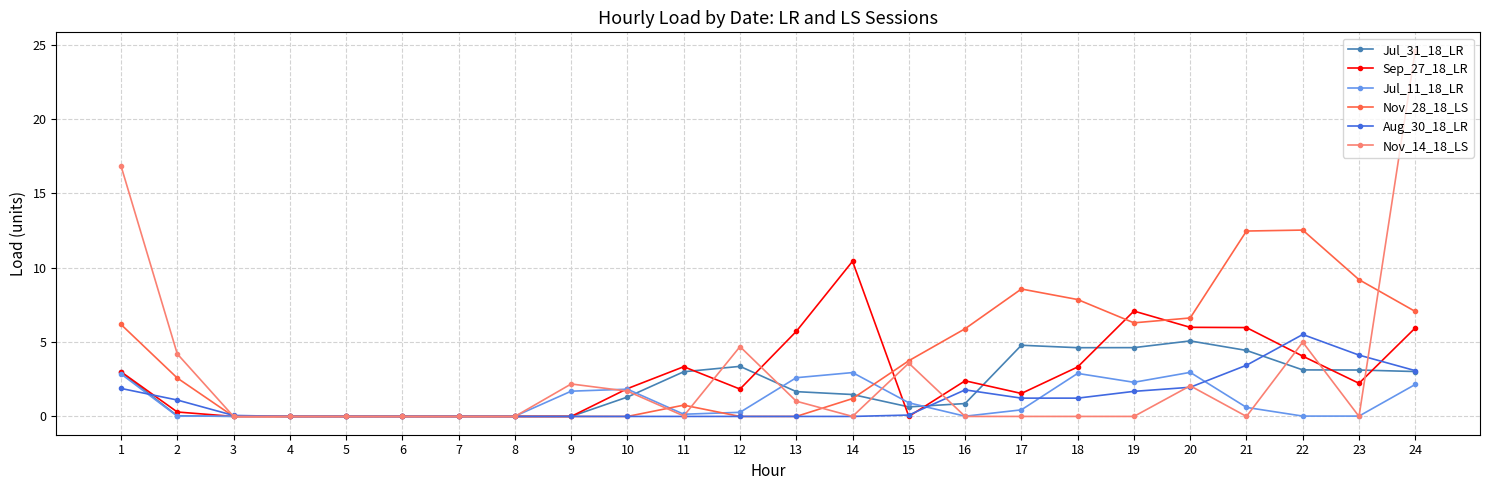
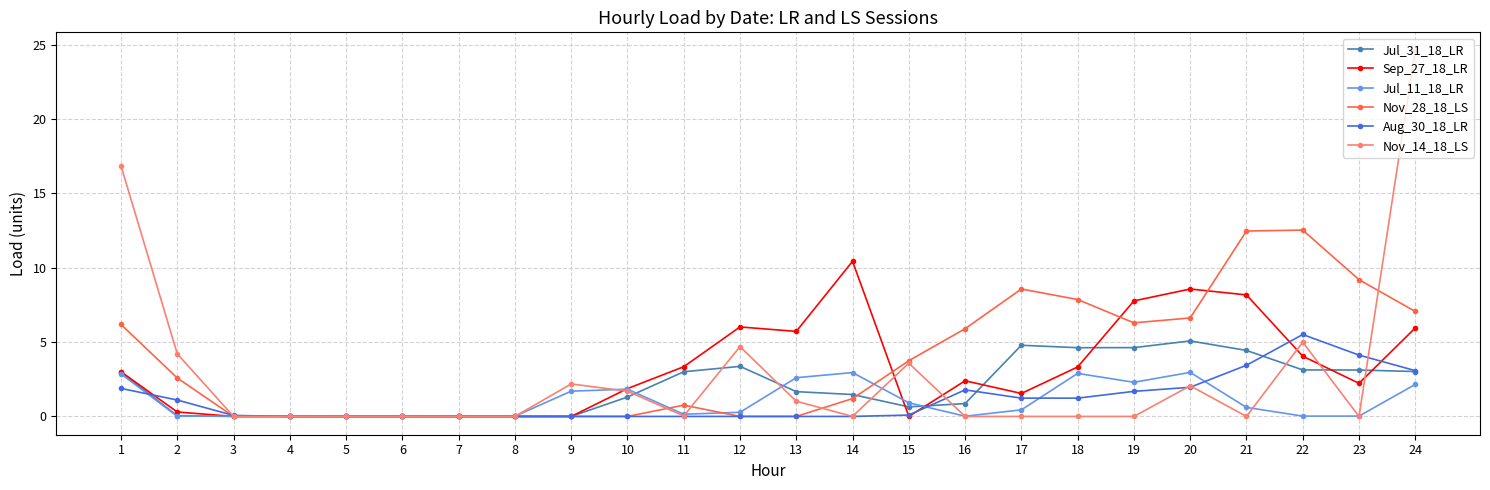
Sep_27_18_LR, 12: 1.8 -> 6.0
Sep_27_18_LR, 19: 7.1 -> 7.8
Sep_27_18_LR, 20: 6.0 -> 8.6
Sep_27_18_LR, 21: 6.0 -> 8.2
